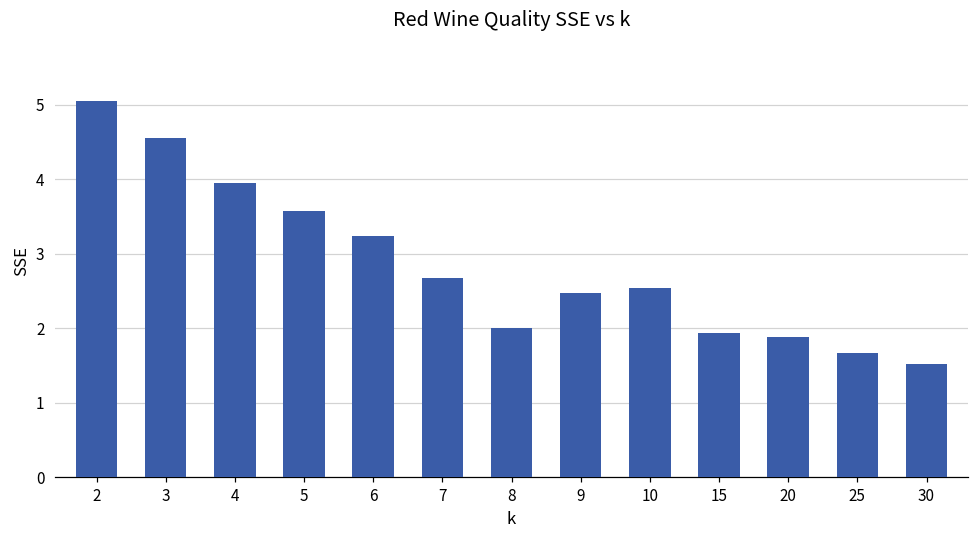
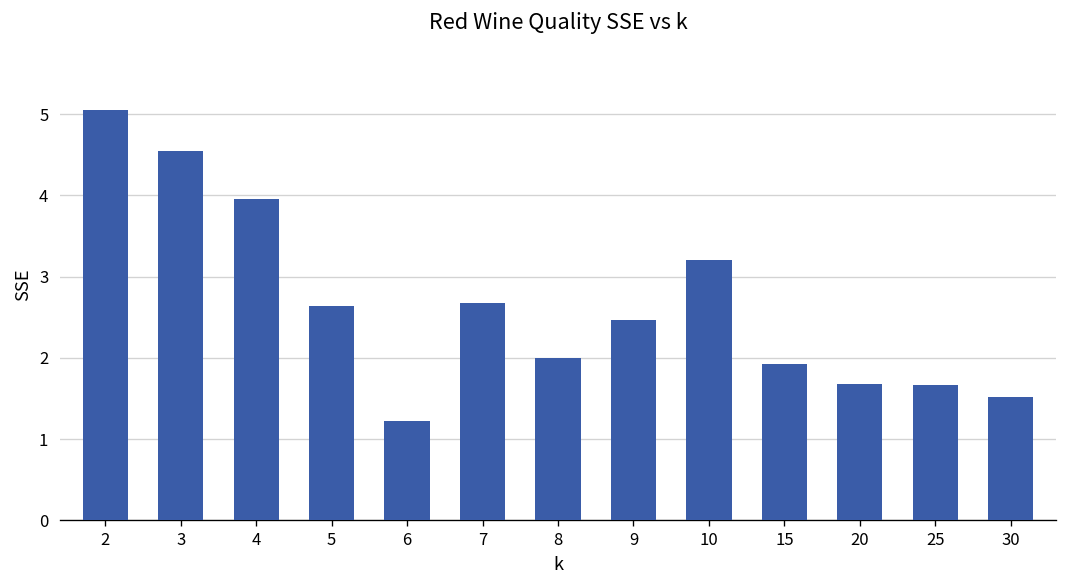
5: 3.6 -> 2.6
6: 3.2 -> 1.2
10: 2.5 -> 3.2
20: 1.9 -> 1.7
